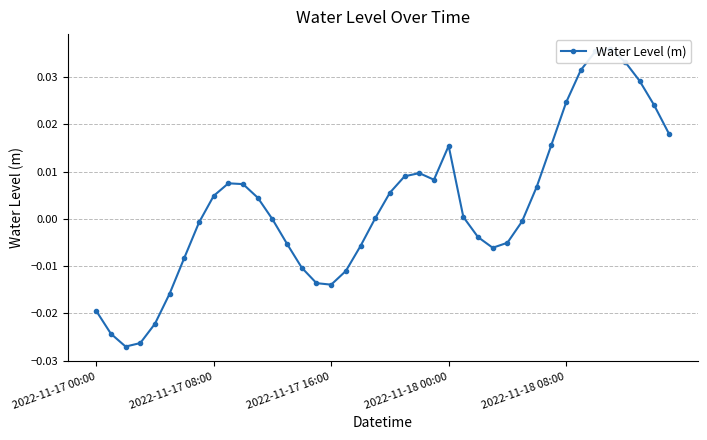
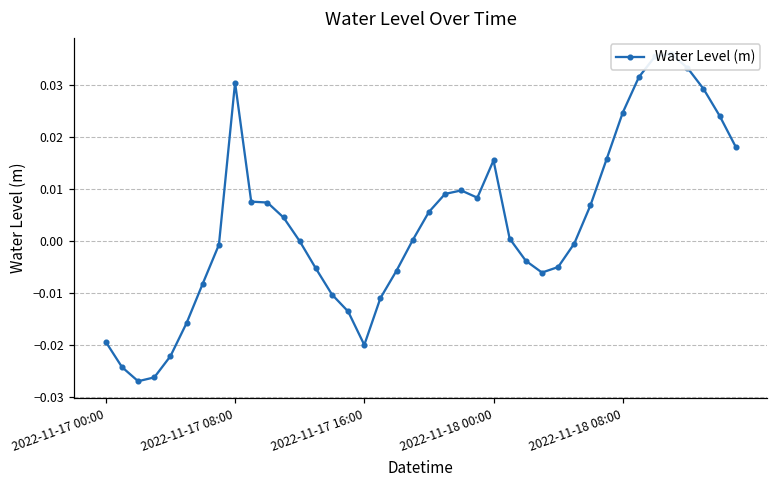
2022-11-17 08:00: 0.005 -> 0.030
2022-11-17 16:00: -0.014 -> -0.020
